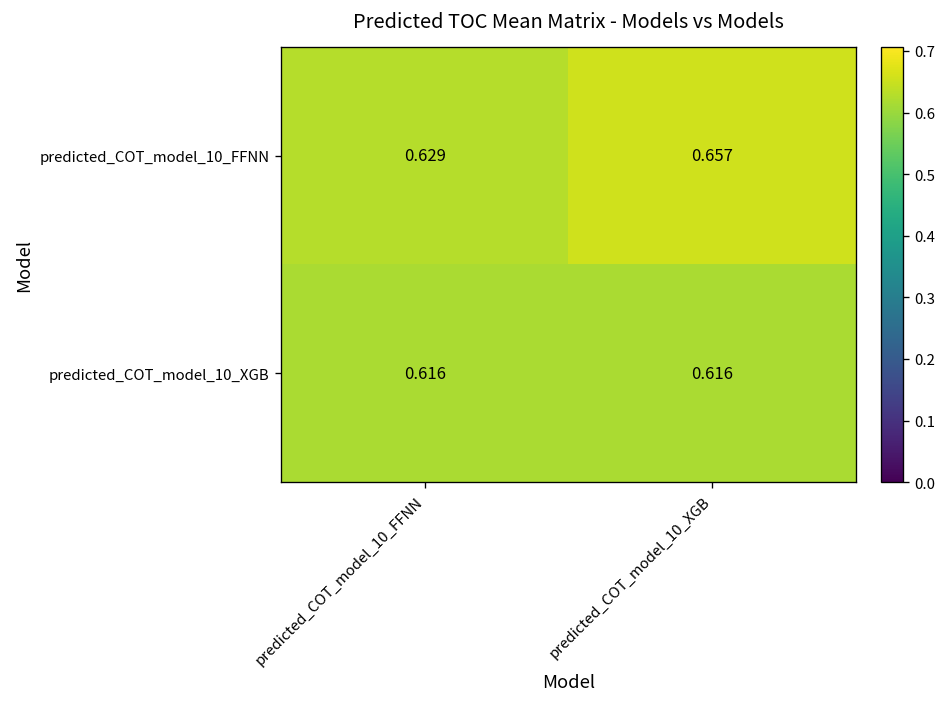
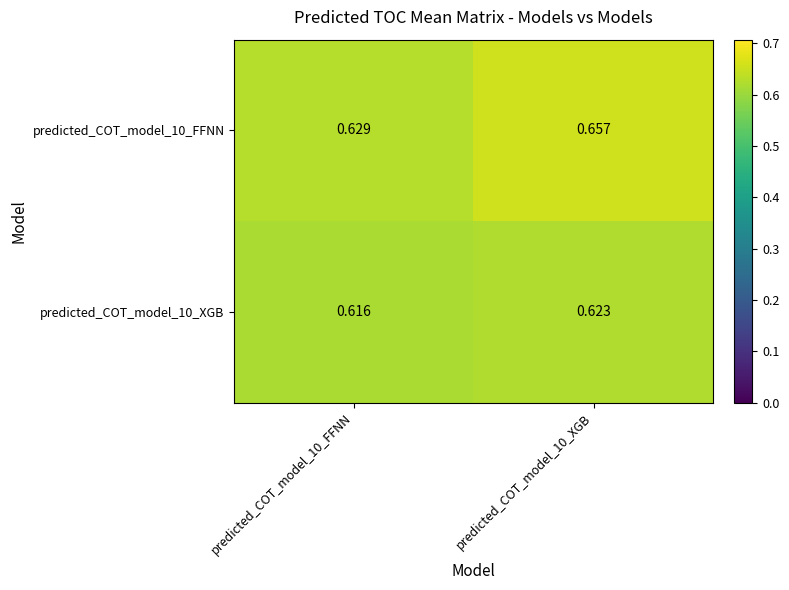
predicted_COT_model_10_XGB, predicted_COT_model_10_XGB: 0.616 -> 0.623
